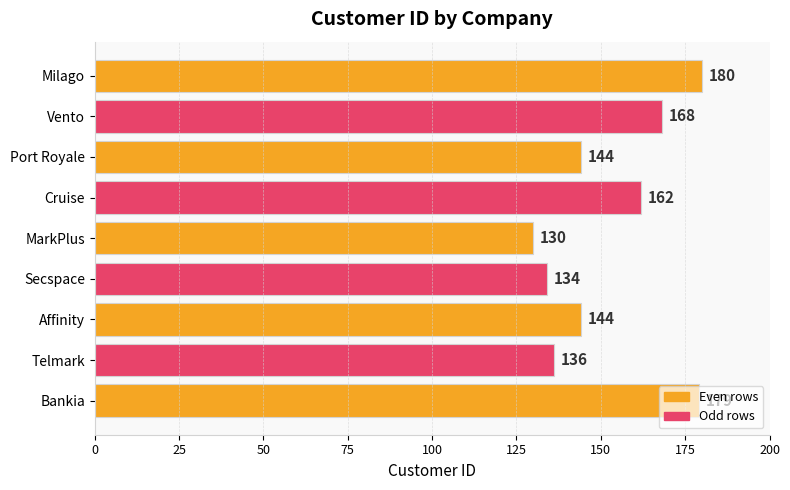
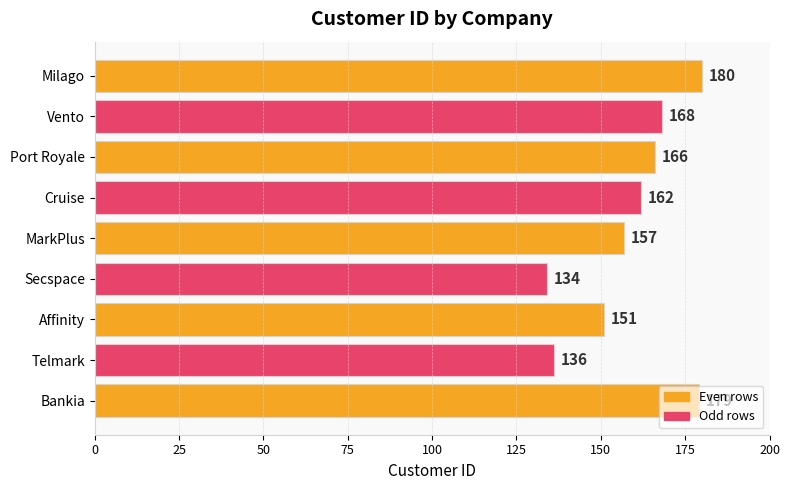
Port Royale: 144 -> 166
MarkPlus: 130 -> 157
Affinity: 144 -> 151
